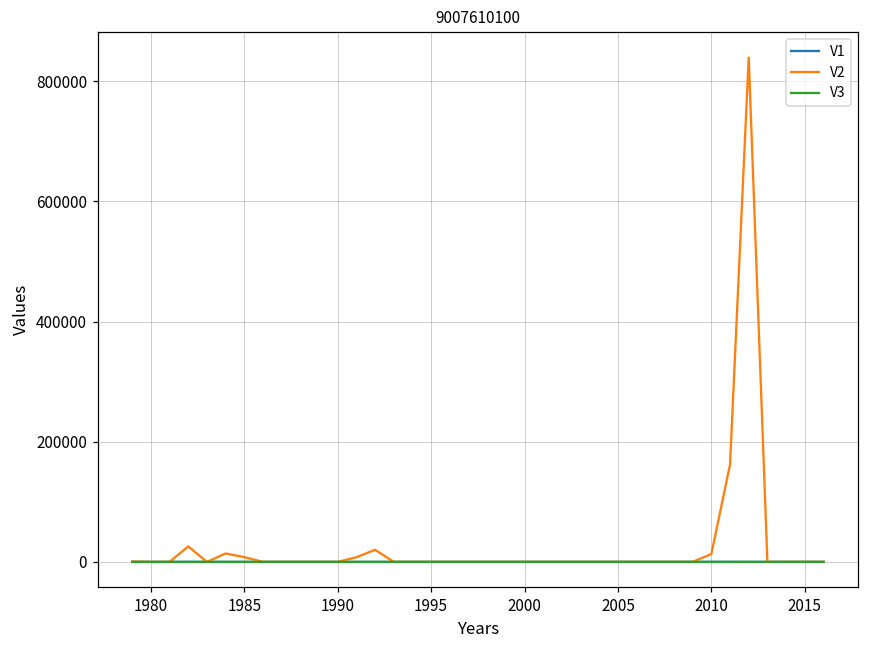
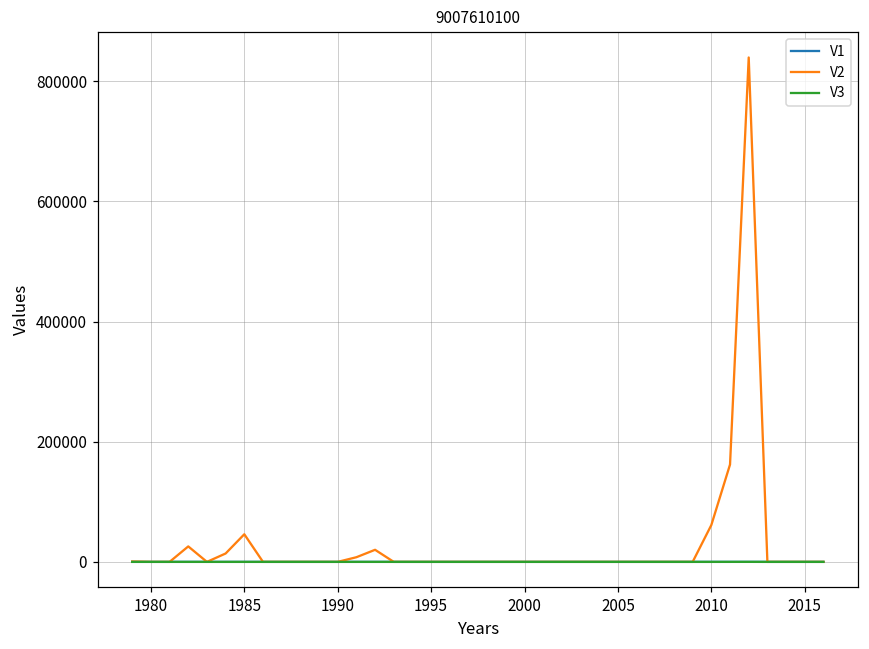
V2, 1985: 10000 -> 50000
V2, 2010: 10000 -> 60000
